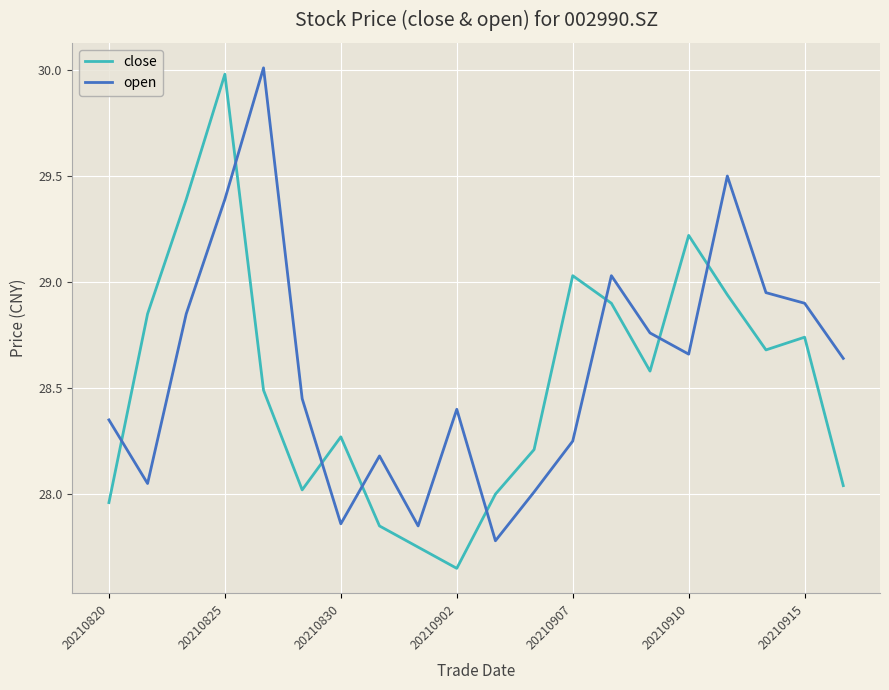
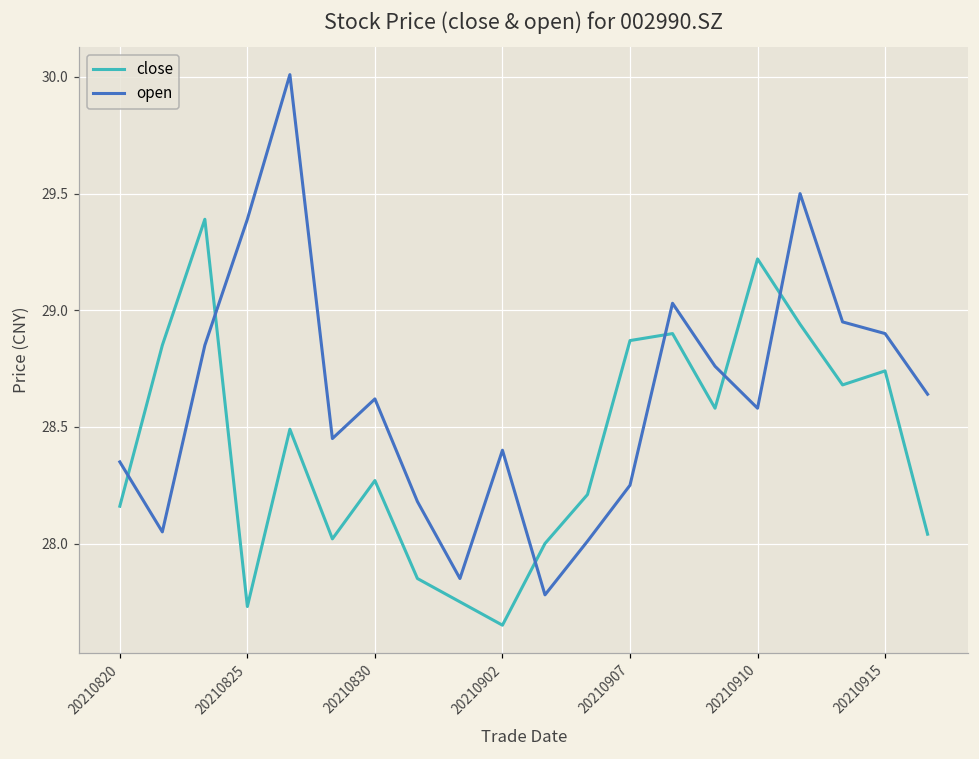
close, 20210820: 27.96 -> 28.16
close, 20210825: 29.98 -> 27.73
open, 20210830: 27.86 -> 28.62
close, 20210907: 29.03 -> 28.87
open, 20210910: 28.66 -> 28.58
